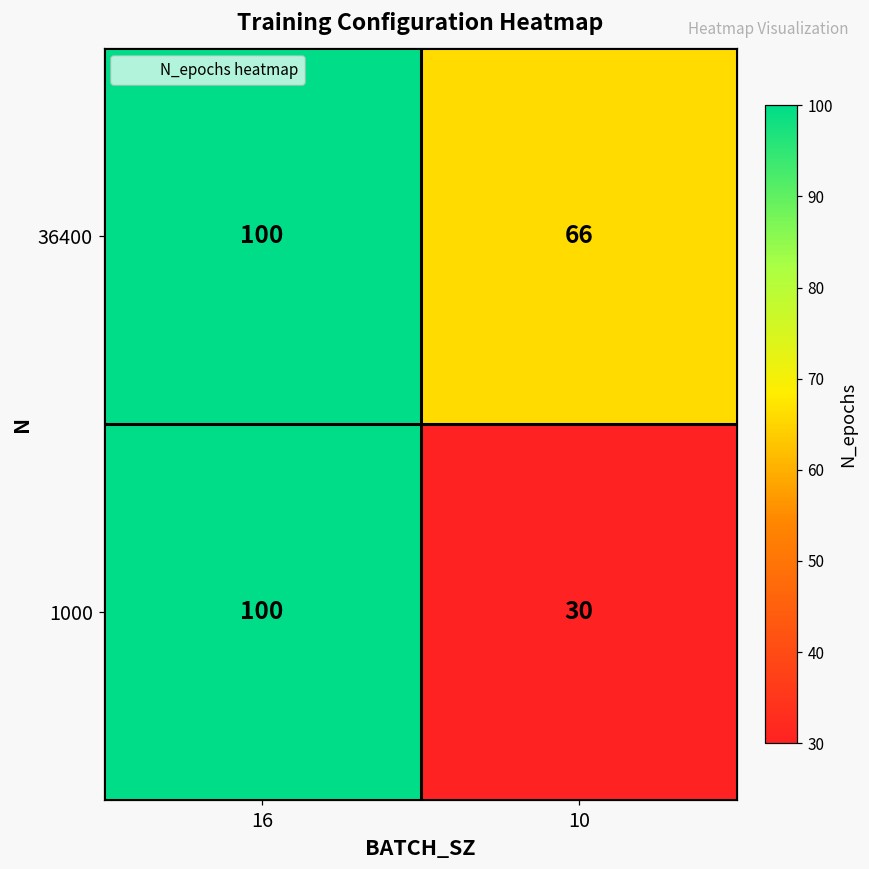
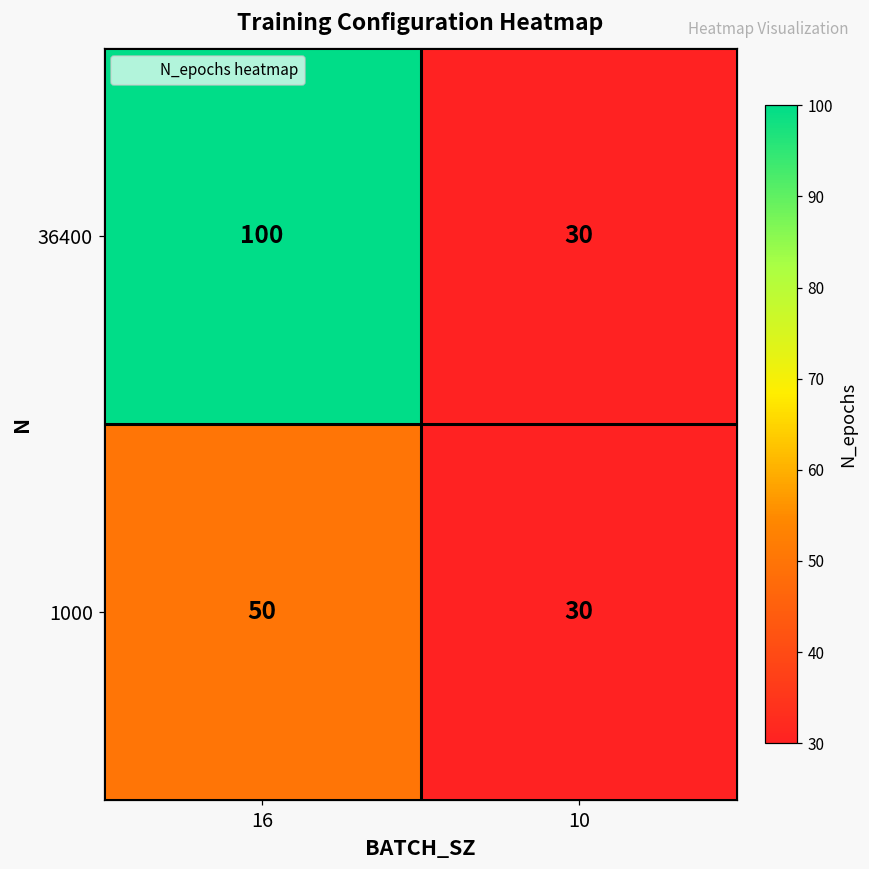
36400, 10: 66 -> 30
1000, 16: 100 -> 50
